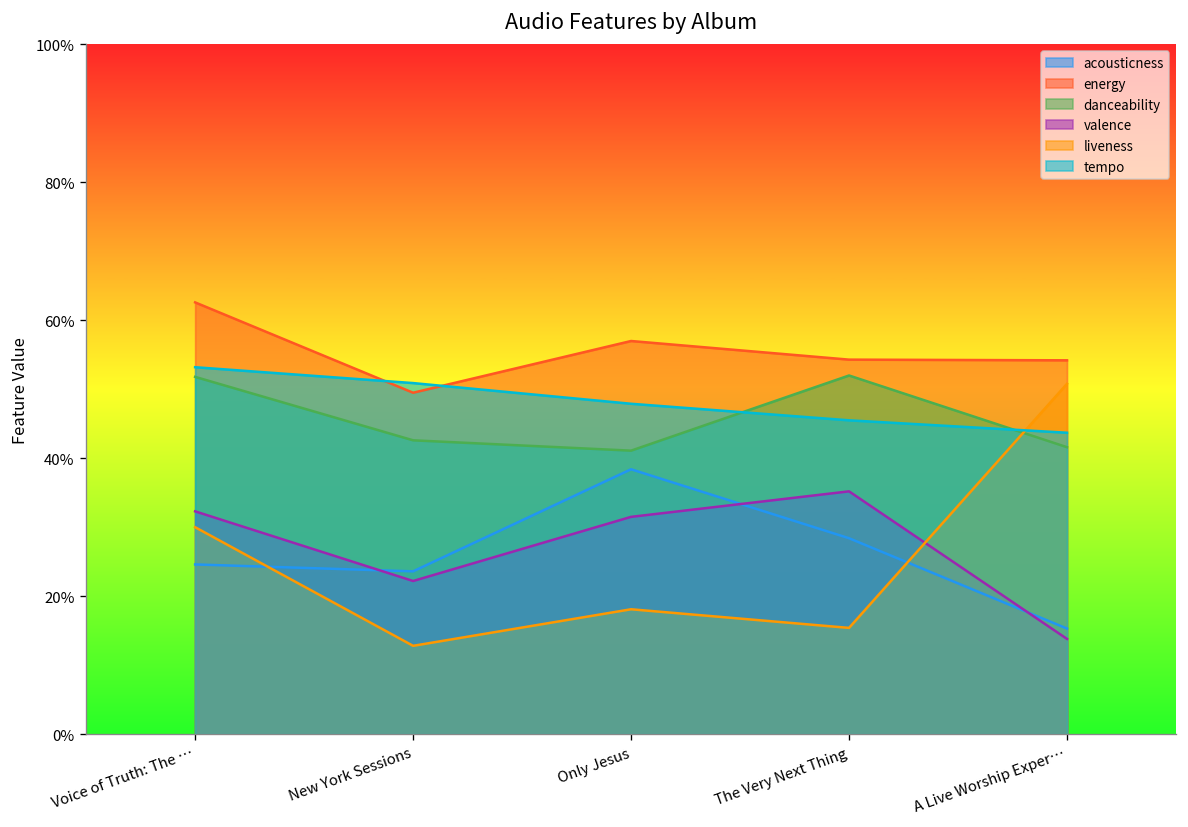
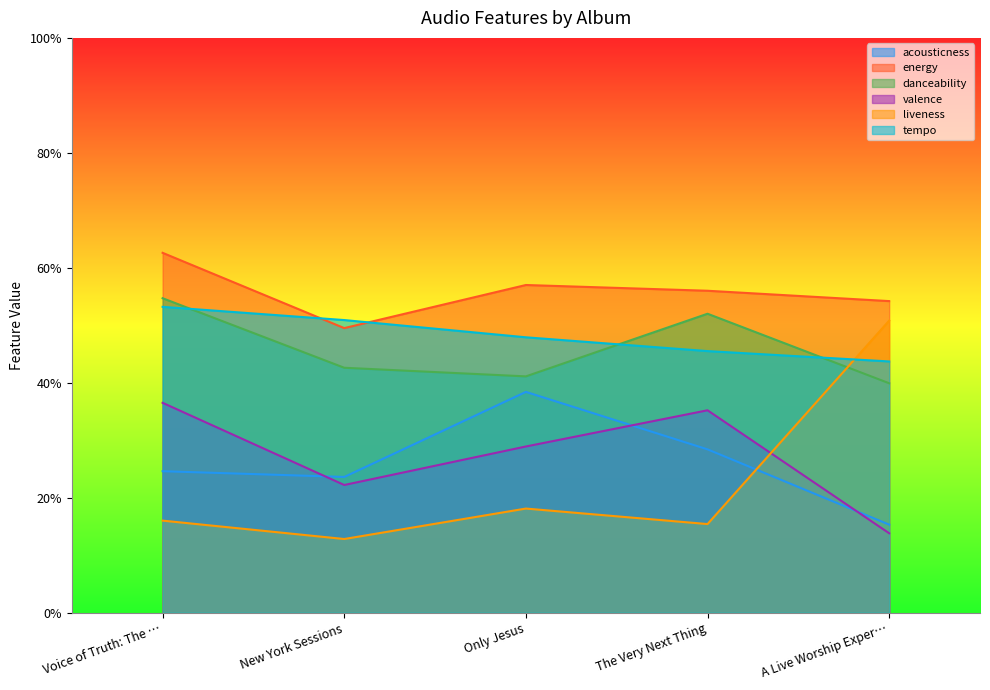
danceability, Voice of Truth: The …: 52% -> 55%
valence, Voice of Truth: The …: 32% -> 37%
liveness, Voice of Truth: The …: 30% -> 16%
valence, Only Jesus: 32% -> 29%
energy, The Very Next Thing: 54% -> 56%
danceability, A Live Worship Exper…: 42% -> 40%
